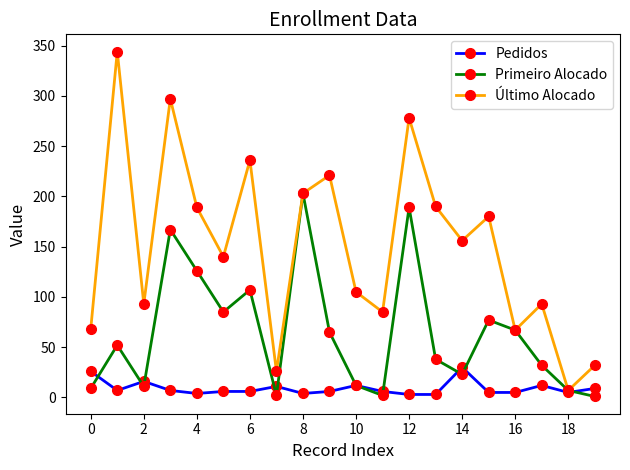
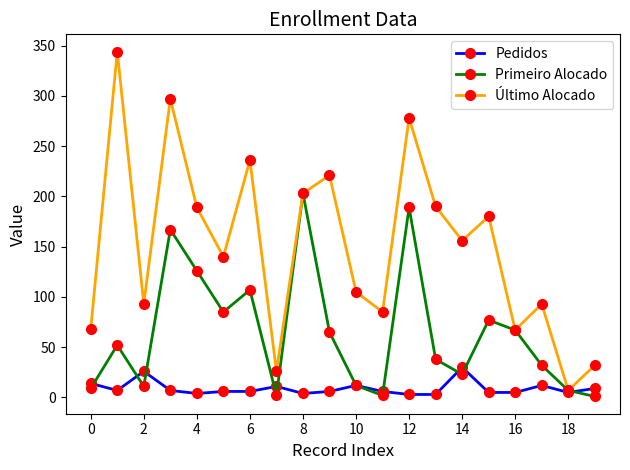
Pedidos, 0: 26 -> 14
Pedidos, 2: 16 -> 26
